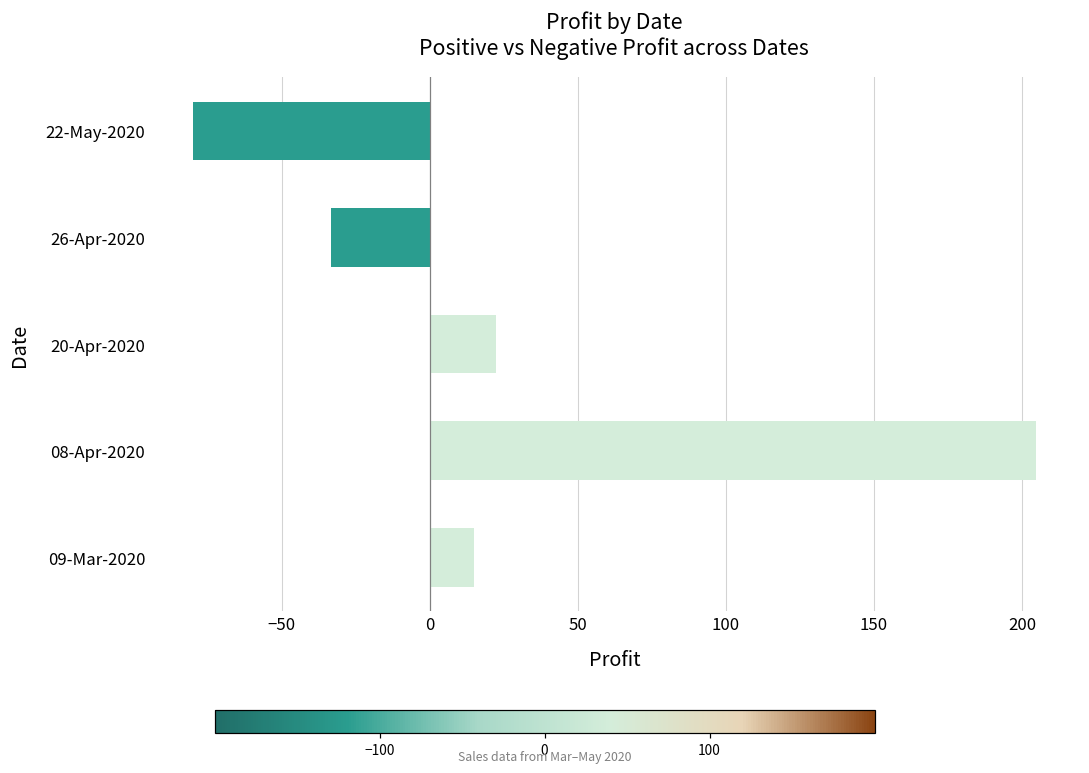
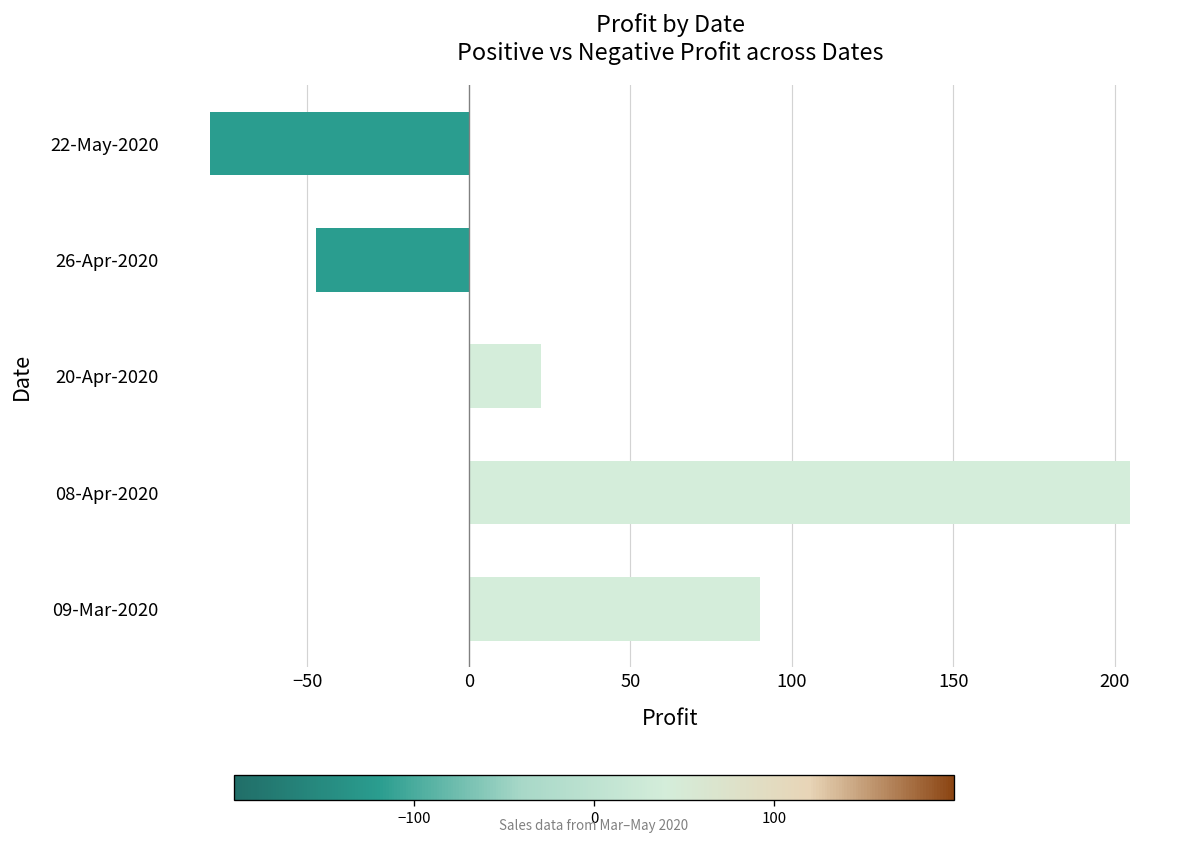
26-Apr-2020: -33 -> -47
09-Mar-2020: 15 -> 90
